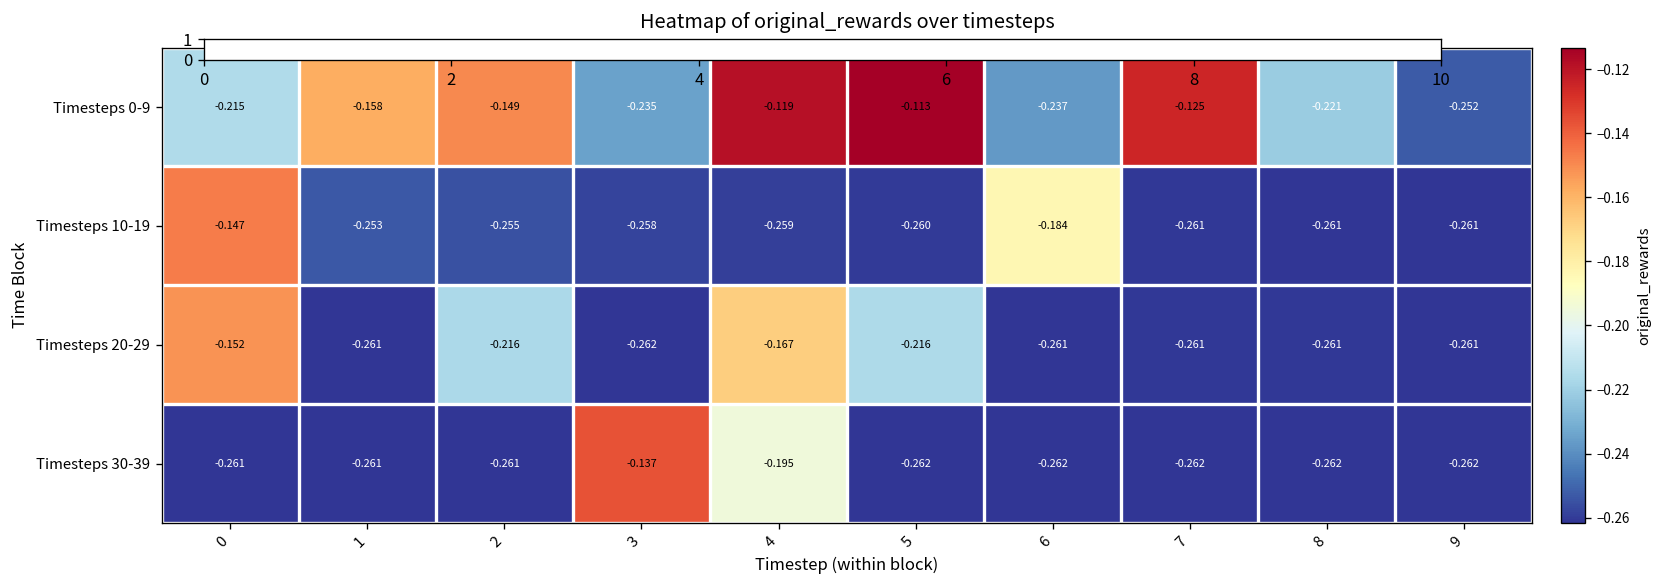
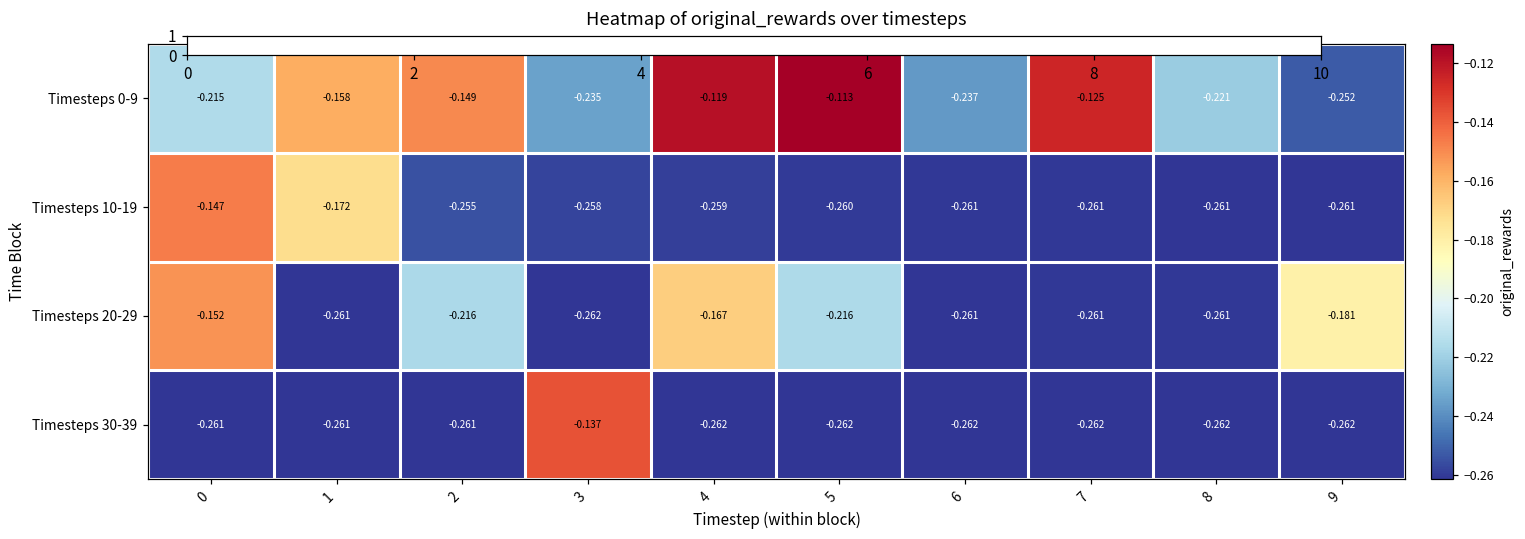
Timesteps 10-19, 1: -0.253 -> -0.172
Timesteps 10-19, 6: -0.184 -> -0.261
Timesteps 20-29, 9: -0.261 -> -0.181
Timesteps 30-39, 4: -0.195 -> -0.262
